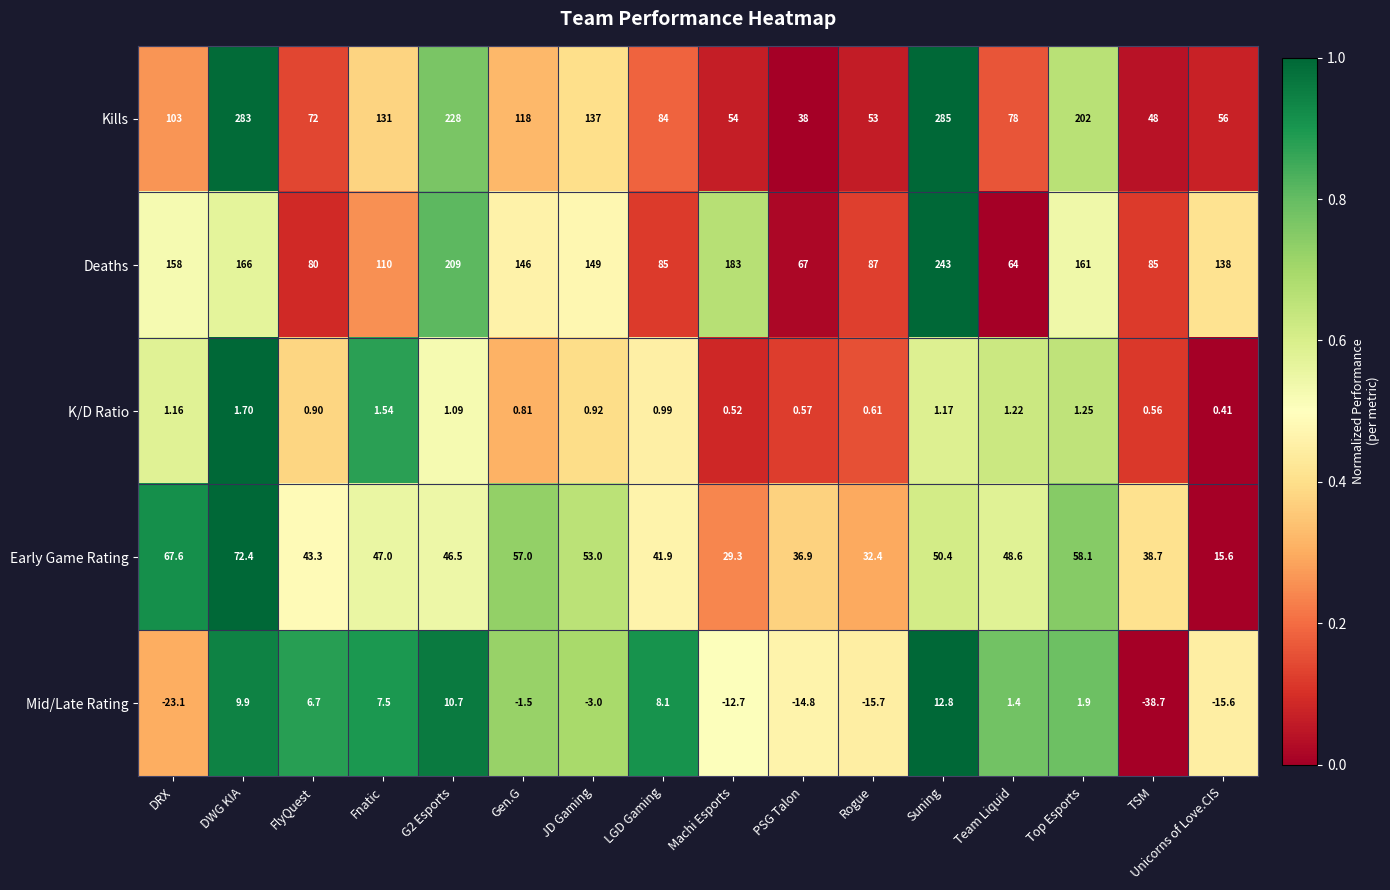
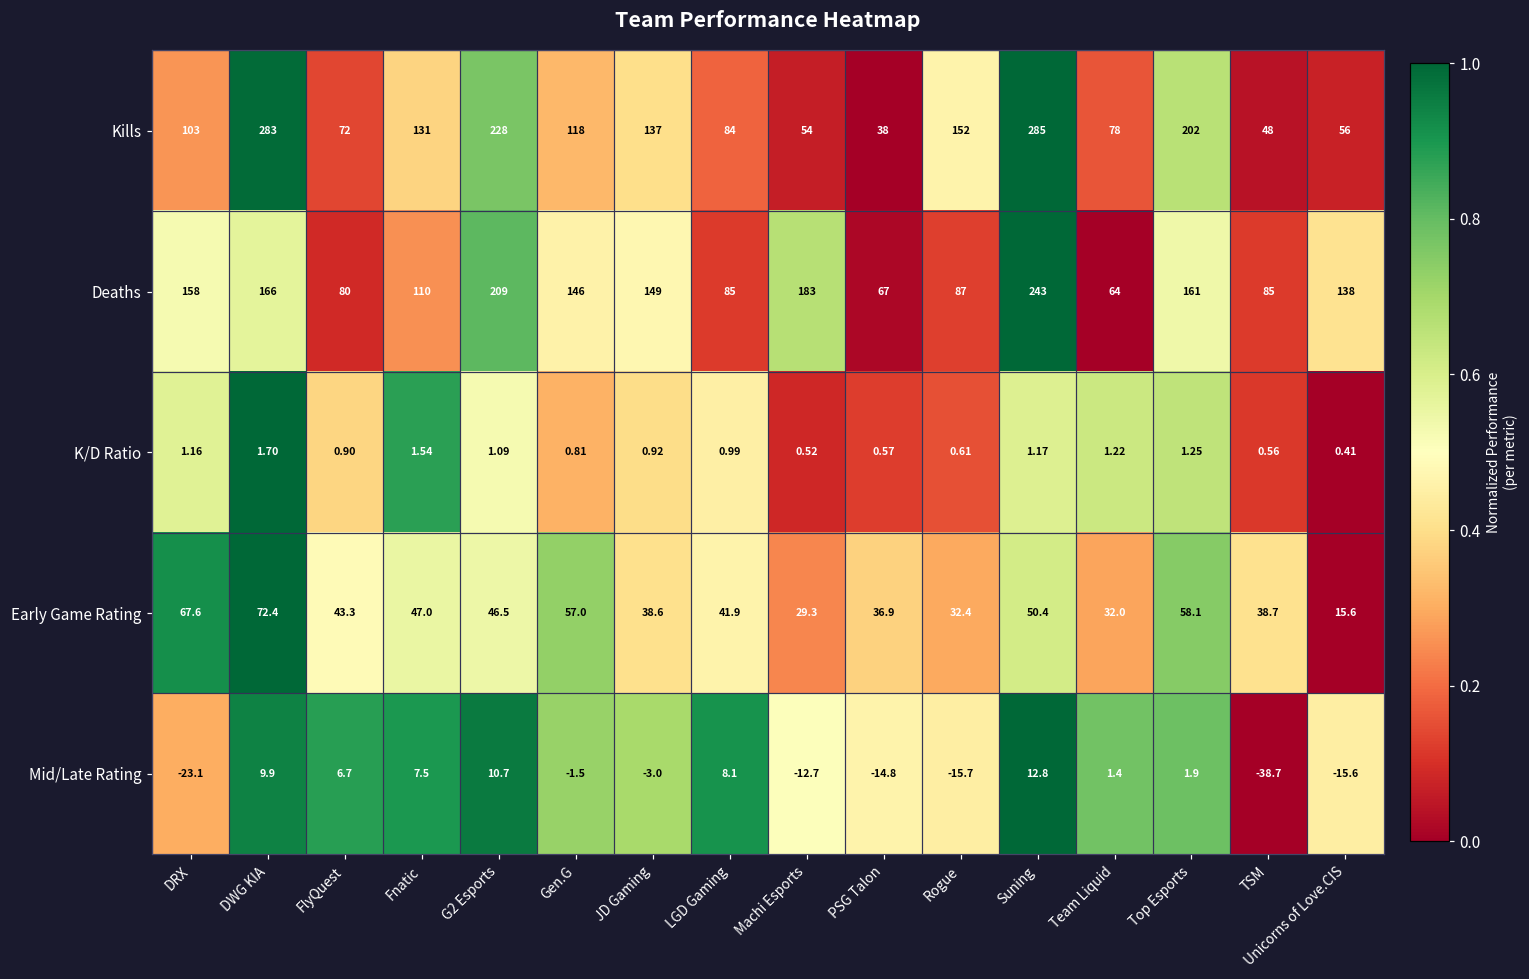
Kills, Rogue: 53 -> 152
Early Game Rating, JD Gaming: 53.0 -> 38.6
Early Game Rating, Team Liquid: 48.6 -> 32.0
